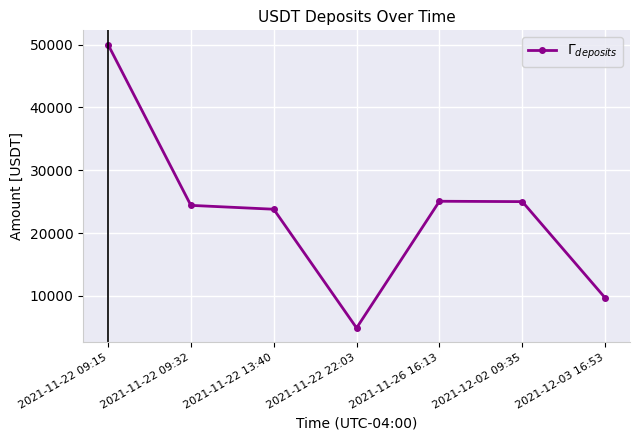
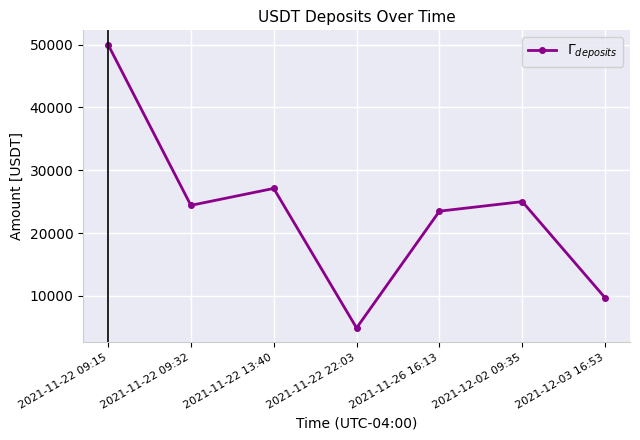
2021-11-22 13:40: 24000 -> 27000
2021-11-26 16:13: 25000 -> 23000
